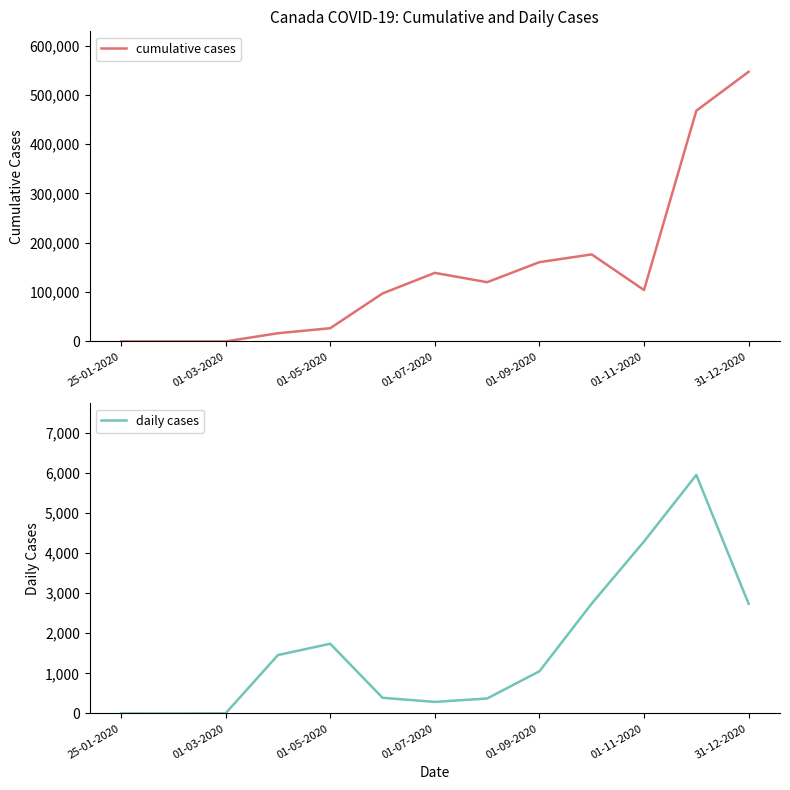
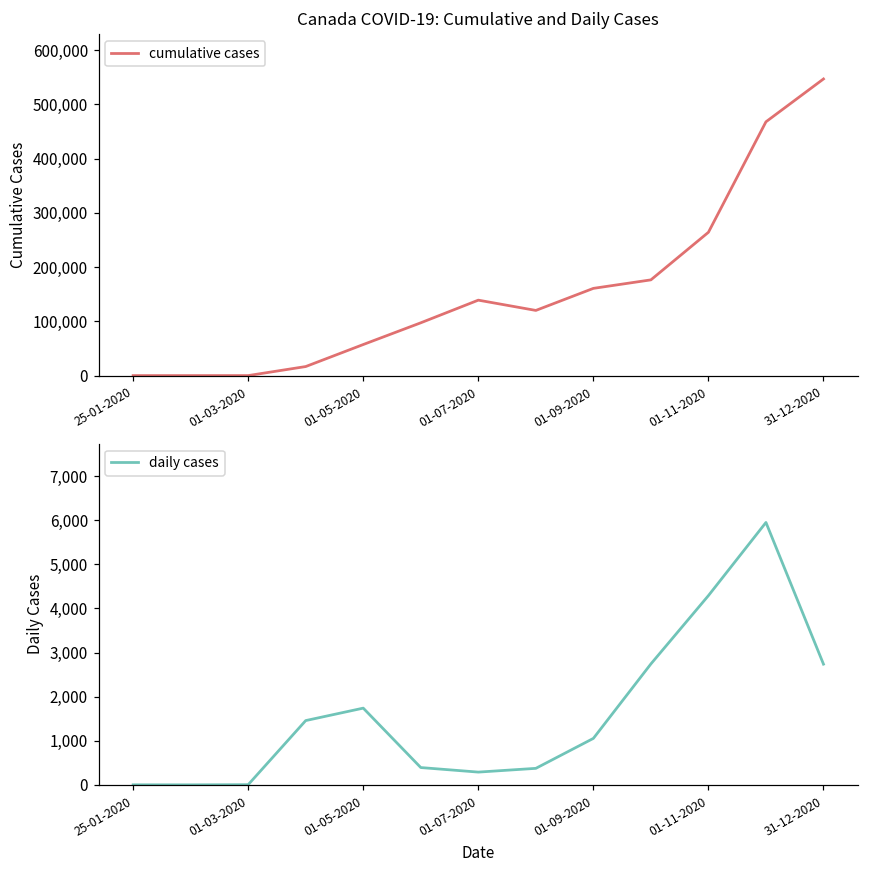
Canada COVID-19: Cumulative and Daily Cases, 01-05-2020: 30,000 -> 60,000
Canada COVID-19: Cumulative and Daily Cases, 01-11-2020: 100,000 -> 260,000
